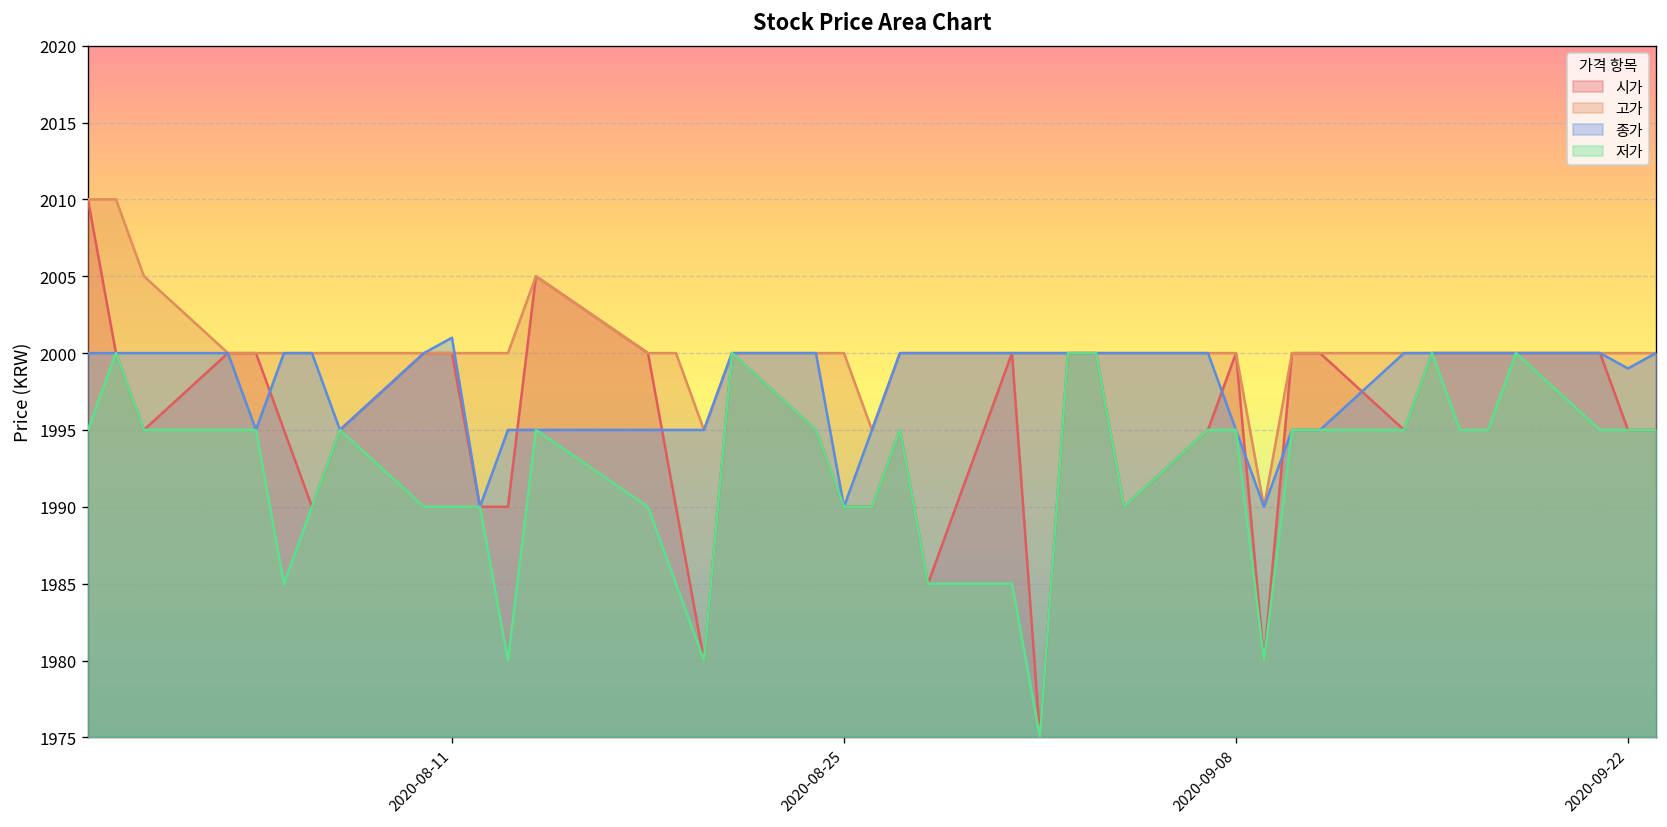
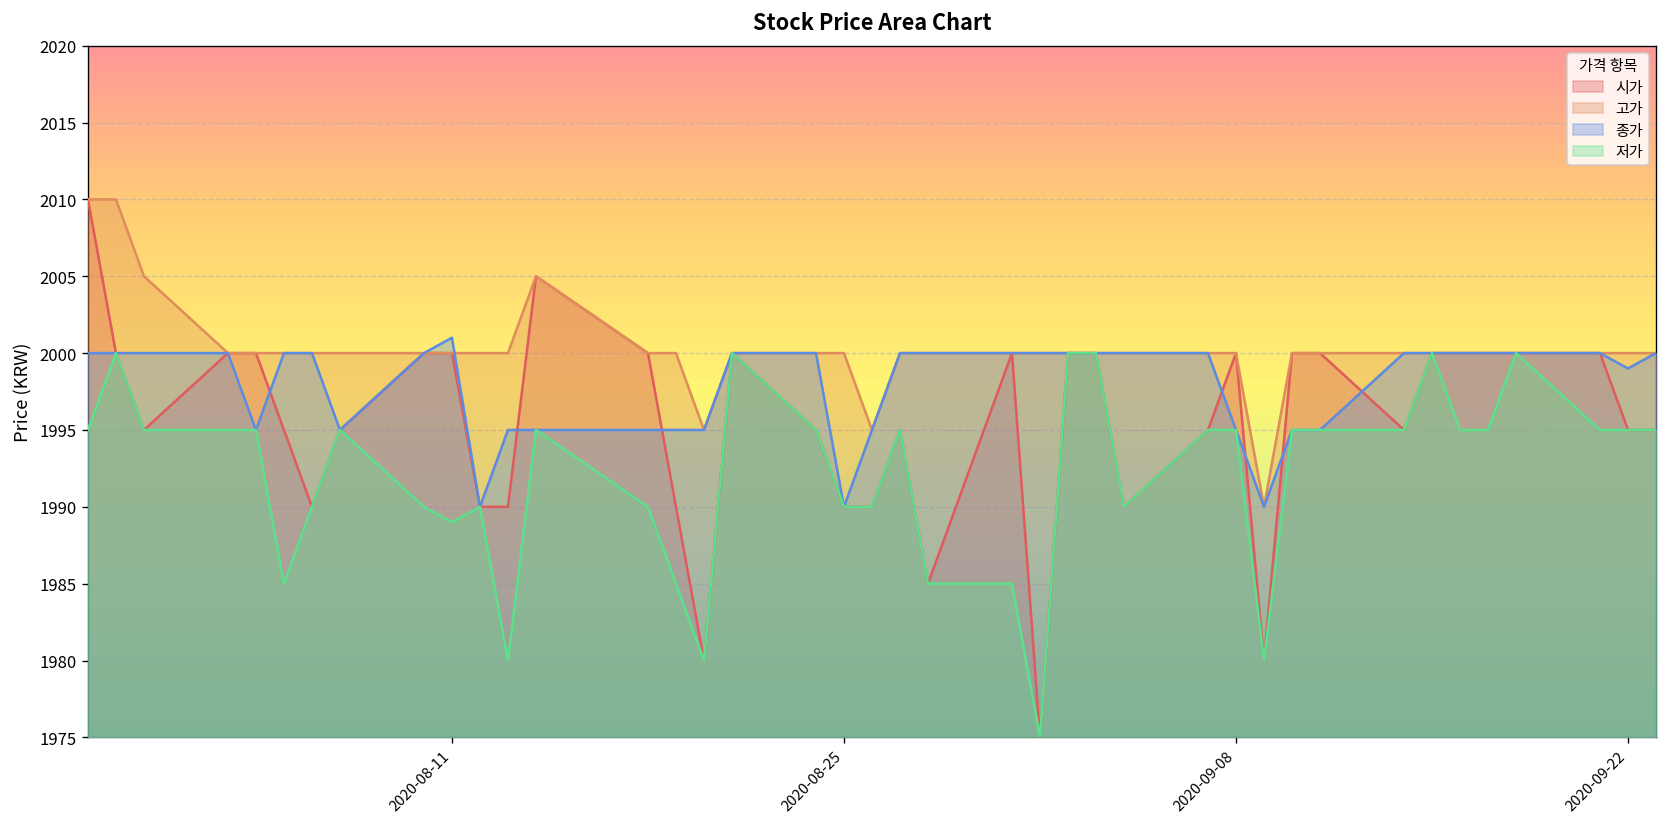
저가, 2020-08-11: 1990 -> 1989
